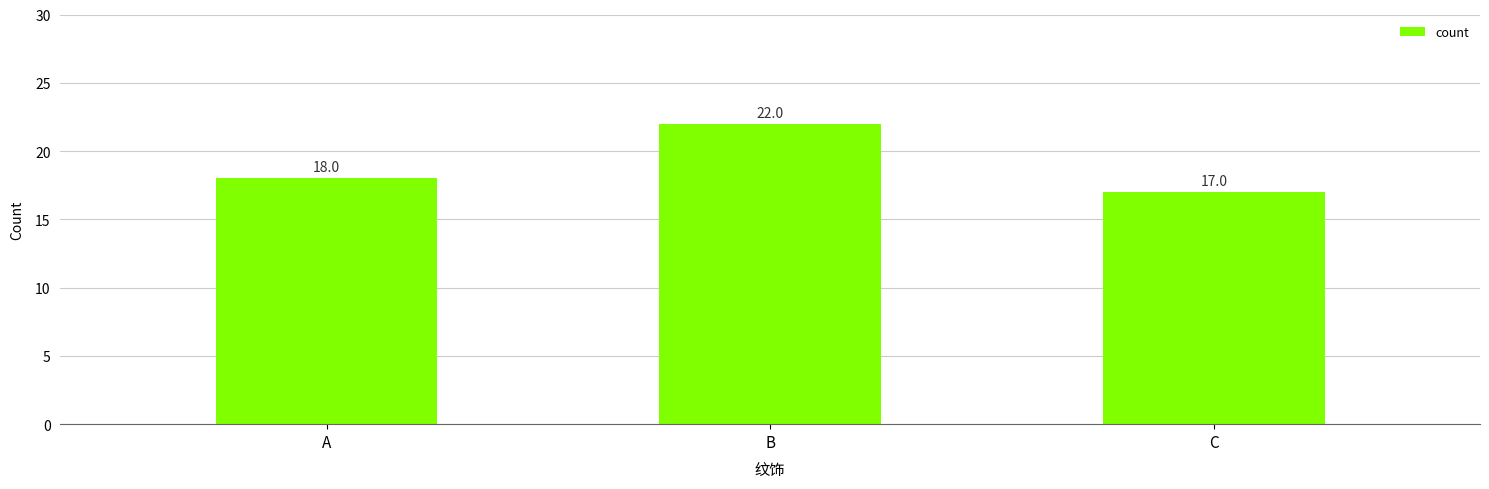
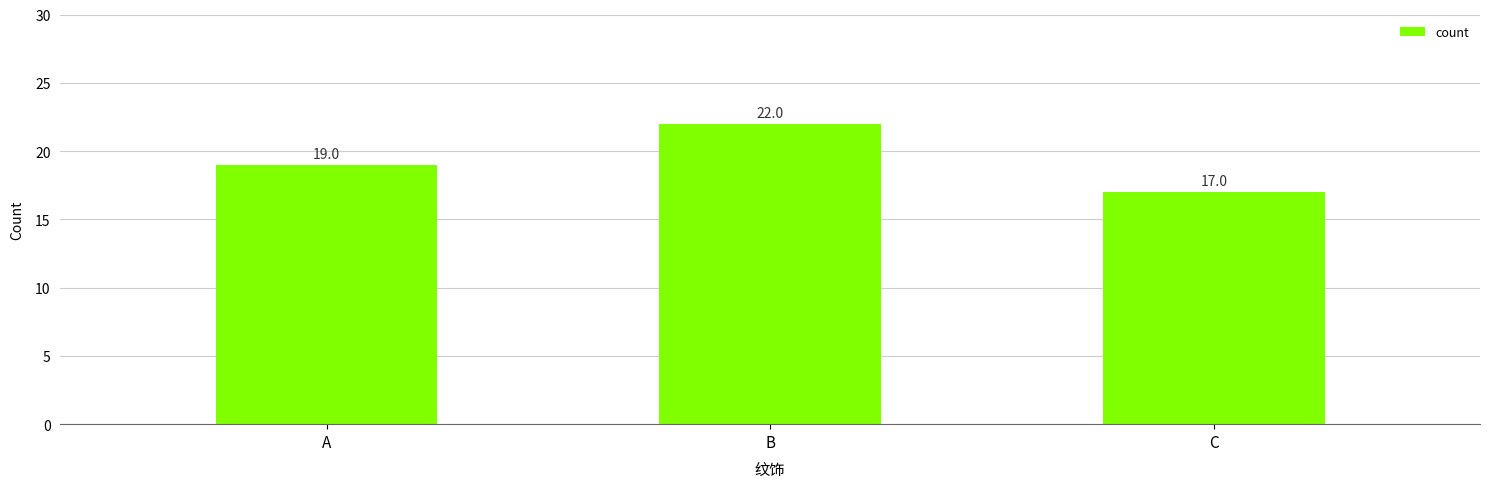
A: 18.0 -> 19.0
